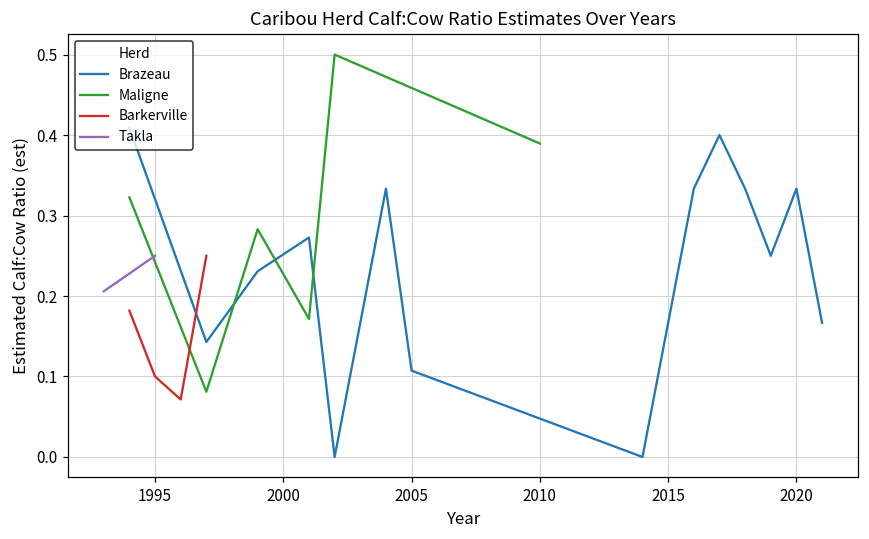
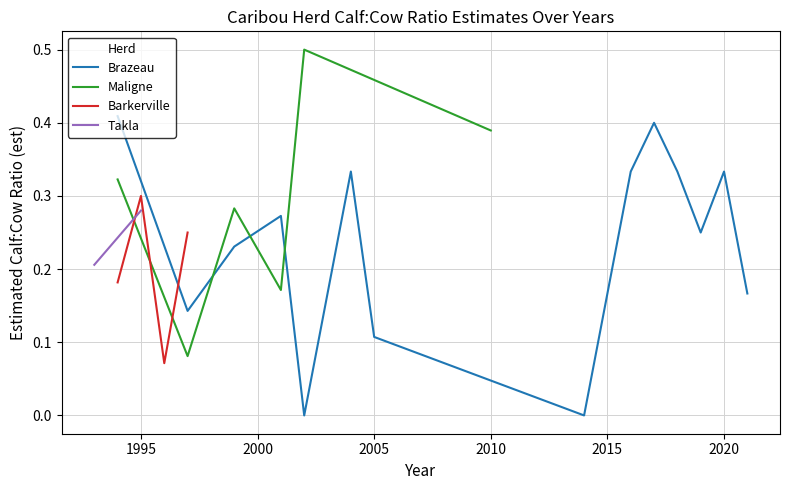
Barkerville, 1995: 0.1 -> 0.3
Takla, 1995: 0.25 -> 0.28
